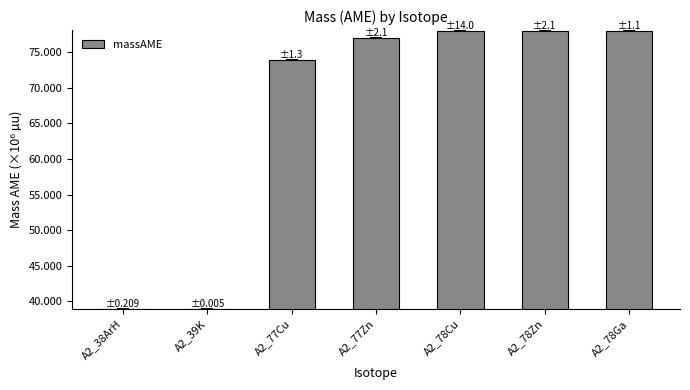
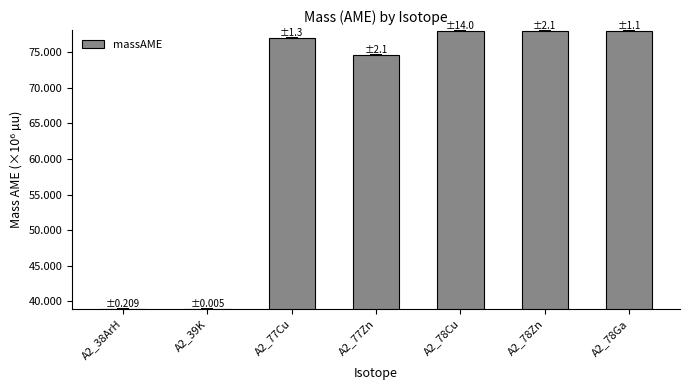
A2_77Cu: 74 -> 77
A2_77Zn: 77 -> 75
